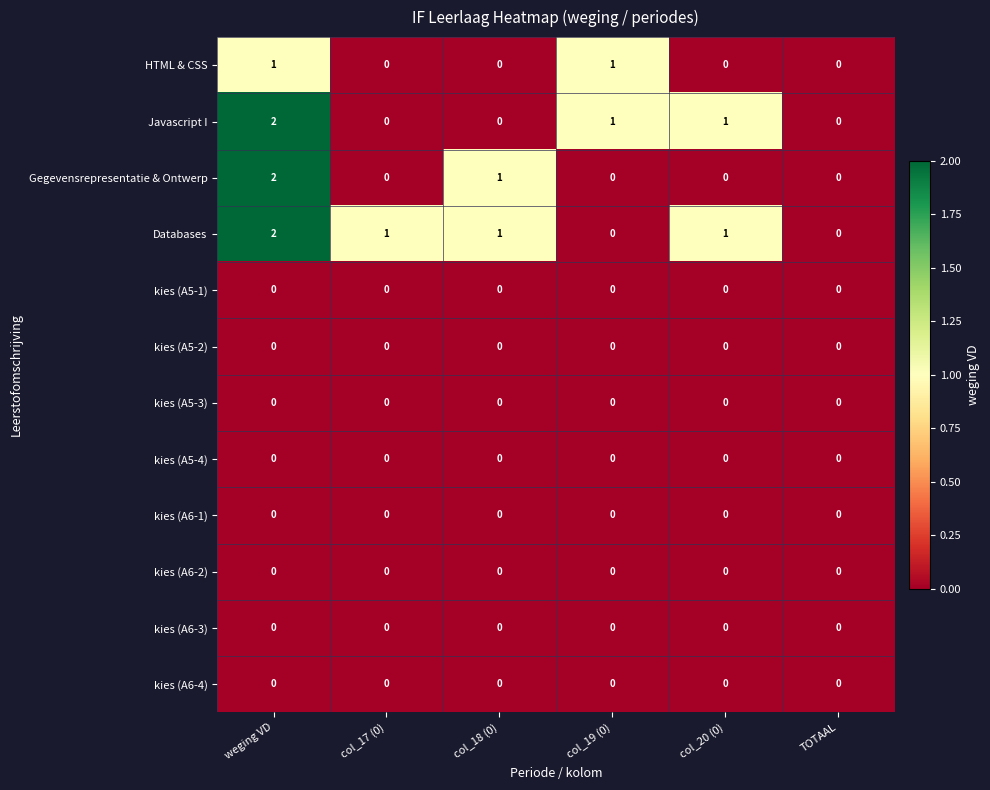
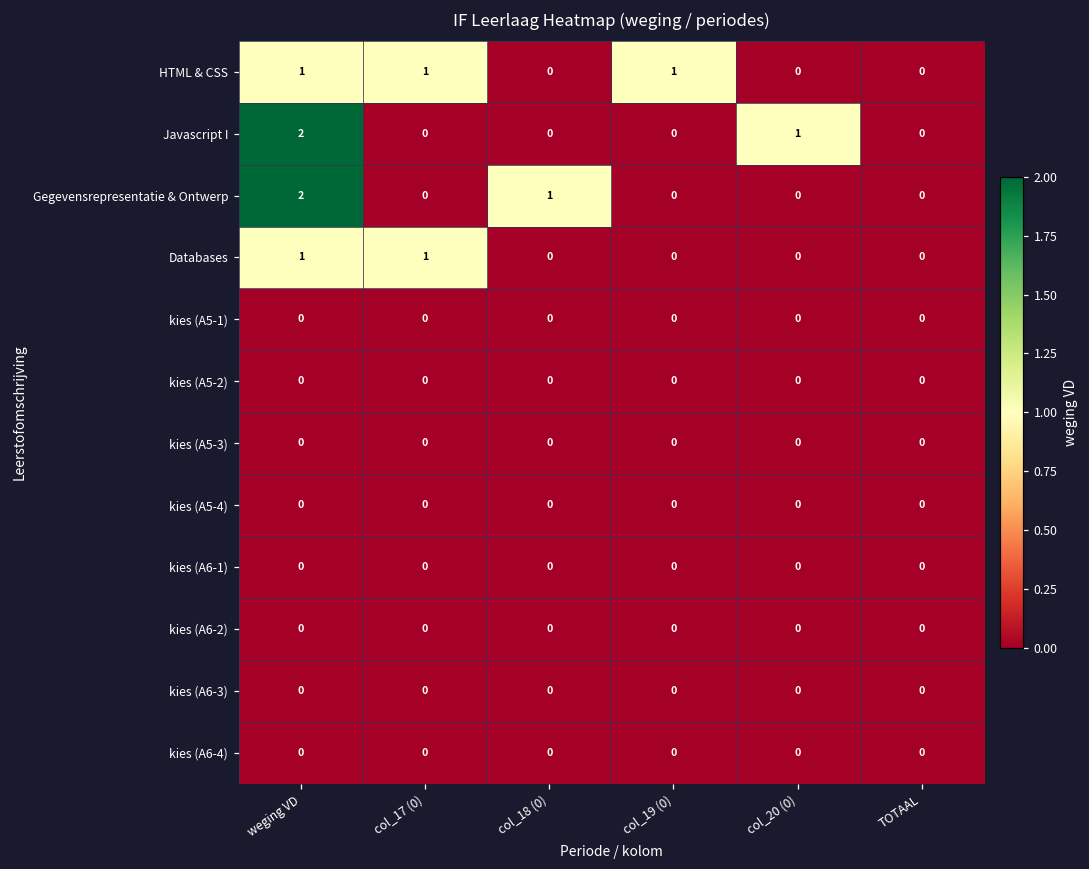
HTML & CSS, col_17 (0): 0 -> 1
Javascript I, col_19 (0): 1 -> 0
Databases, weging VD: 2 -> 1
Databases, col_18 (0): 1 -> 0
Databases, col_20 (0): 1 -> 0
